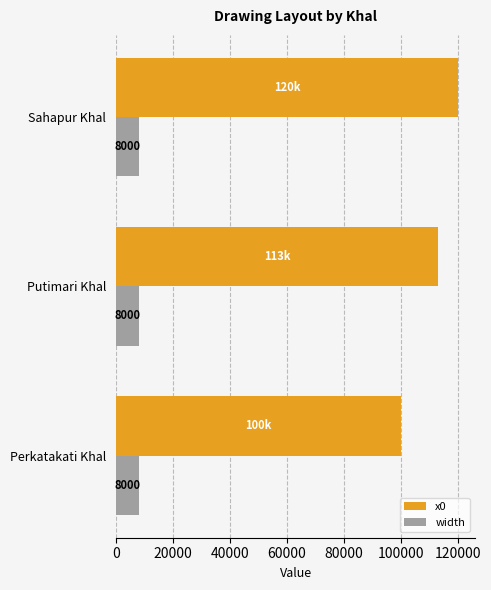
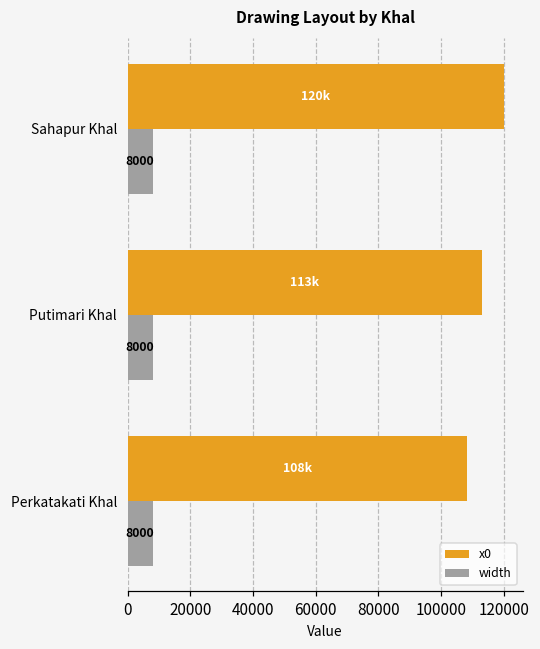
x0, Perkatakati Khal: 100k -> 108k
